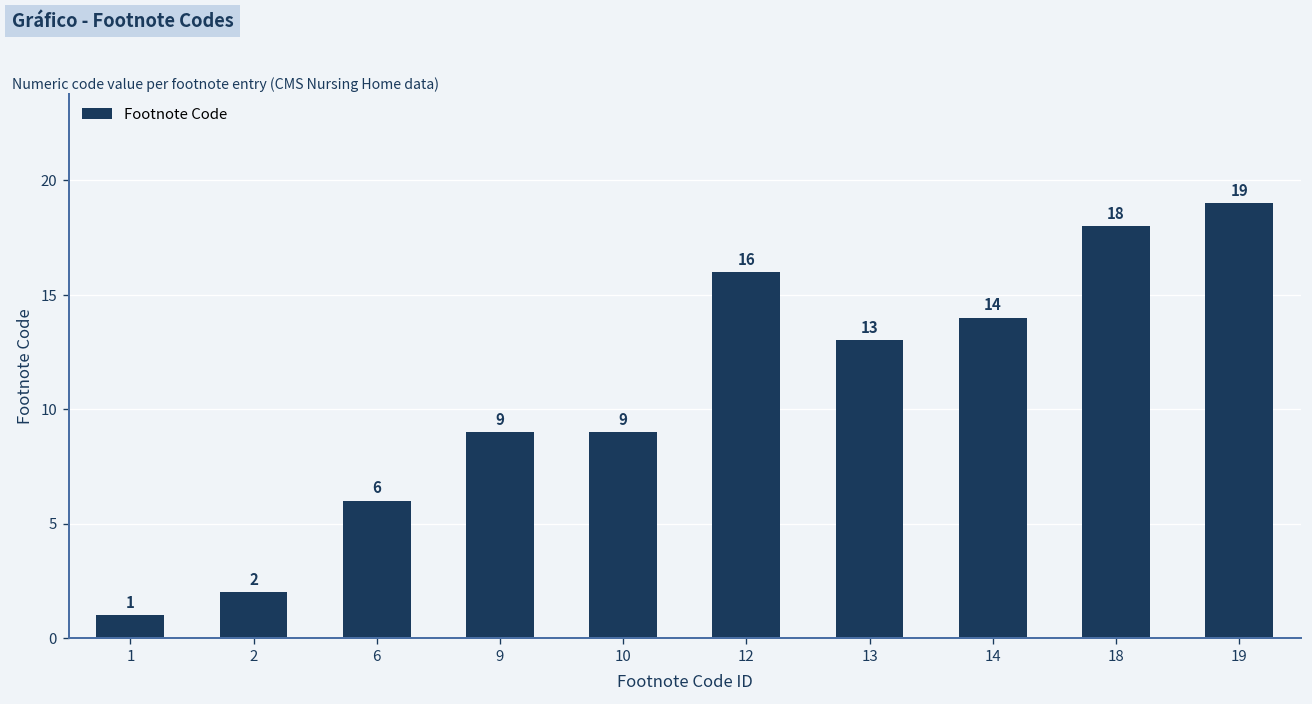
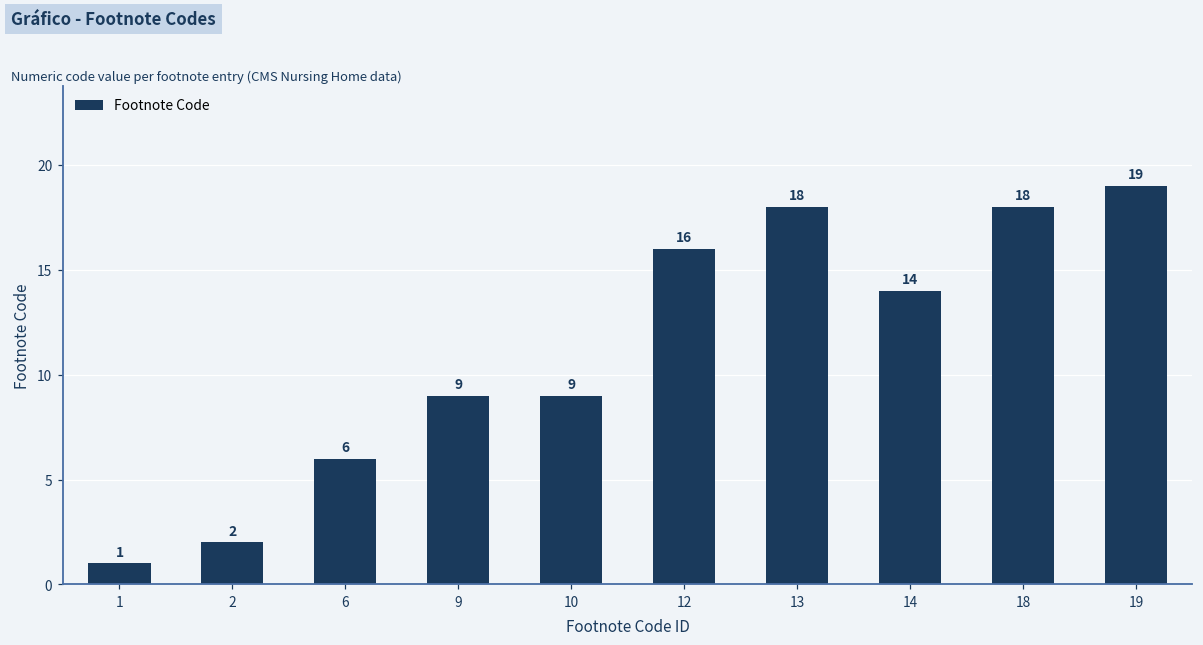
13: 13 -> 18
